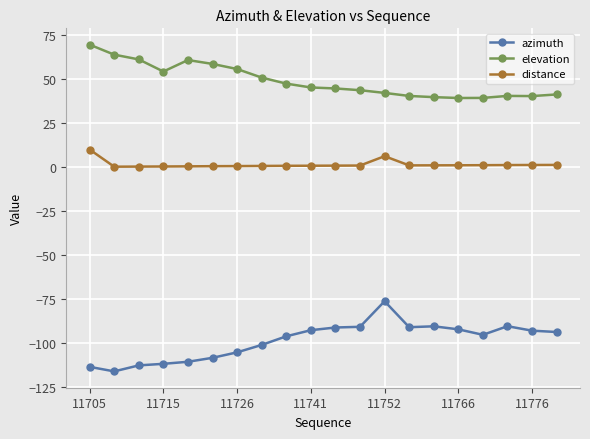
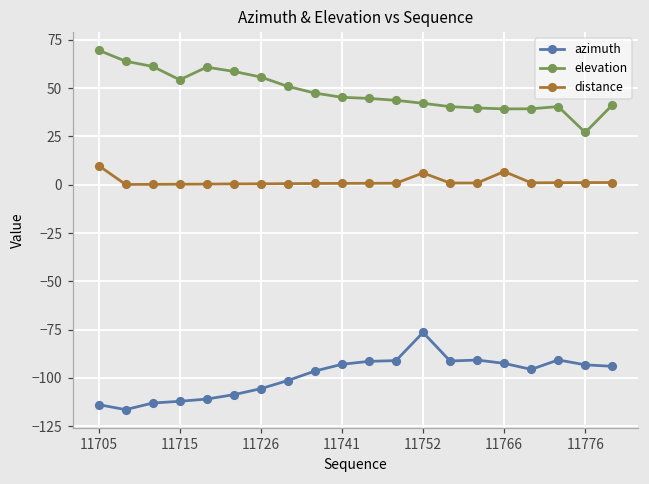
distance, 11766: 1 -> 7
elevation, 11776: 40 -> 27
